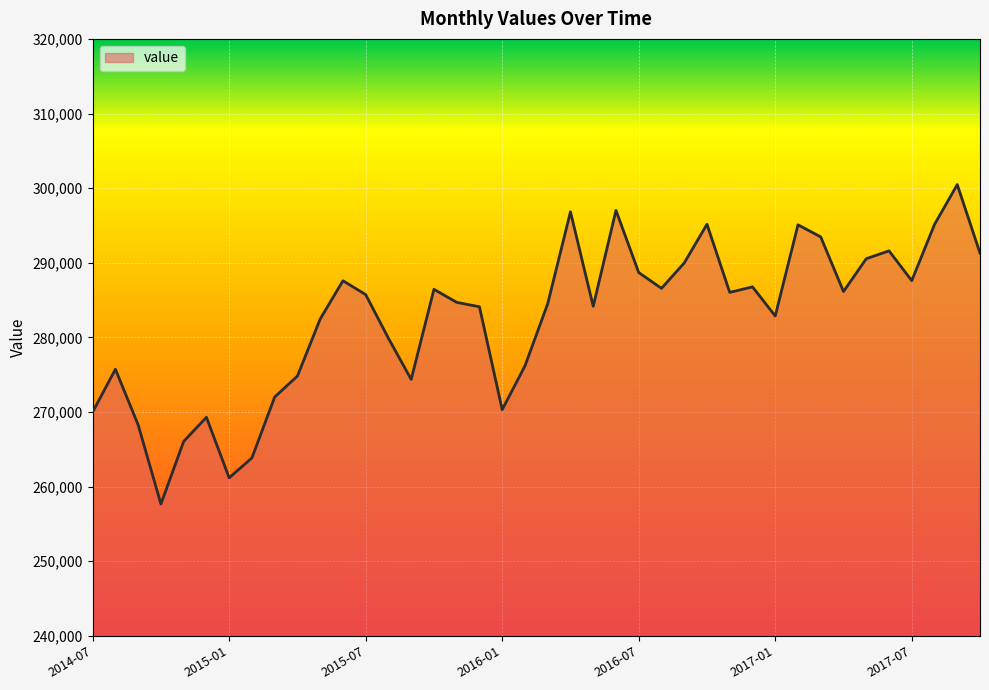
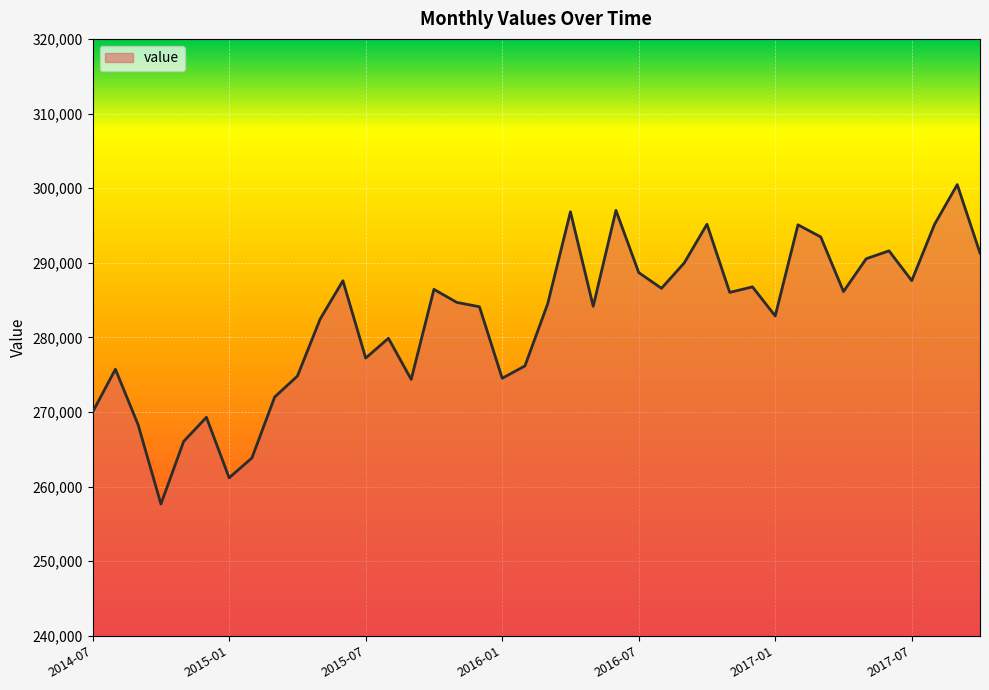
2015-07: 286,000 -> 277,000
2016-01: 270,000 -> 275,000
